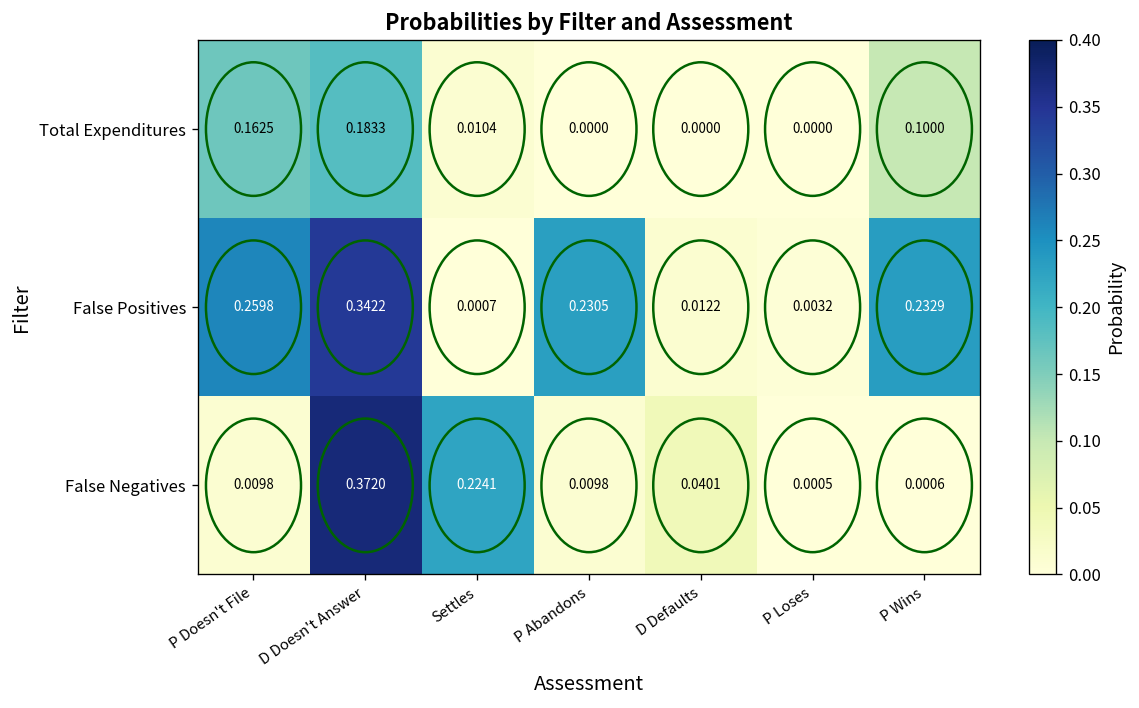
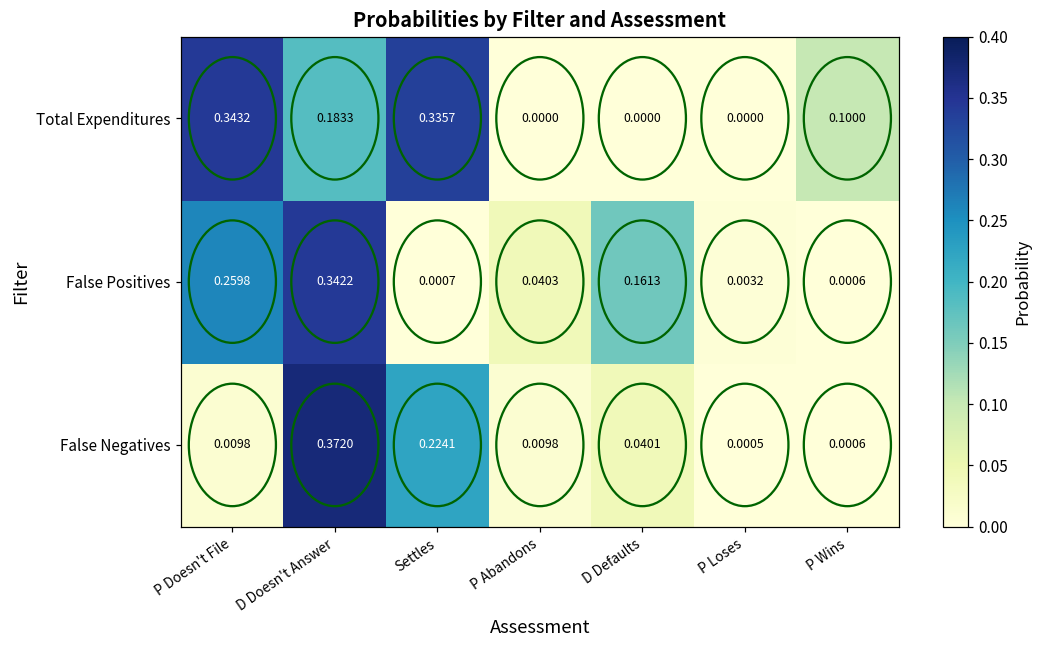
Total Expenditures, P Doesn't File: 0.1625 -> 0.3432
Total Expenditures, Settles: 0.0104 -> 0.3357
False Positives, P Abandons: 0.2305 -> 0.0403
False Positives, D Defaults: 0.0122 -> 0.1613
False Positives, P Wins: 0.2329 -> 0.0006
